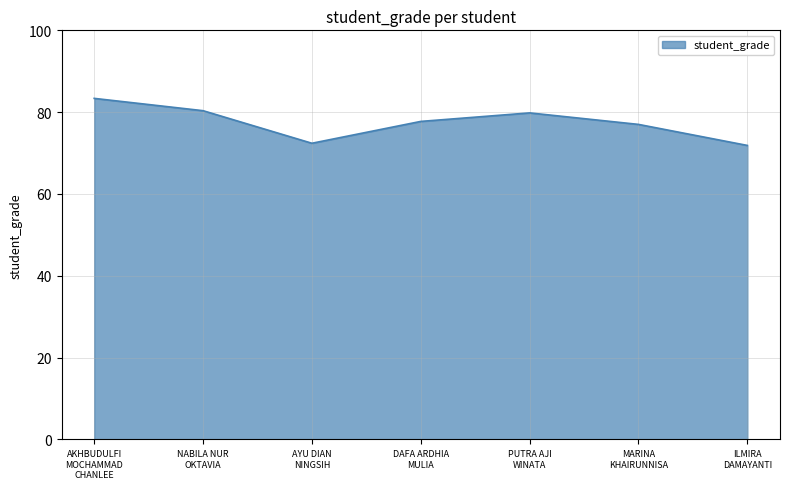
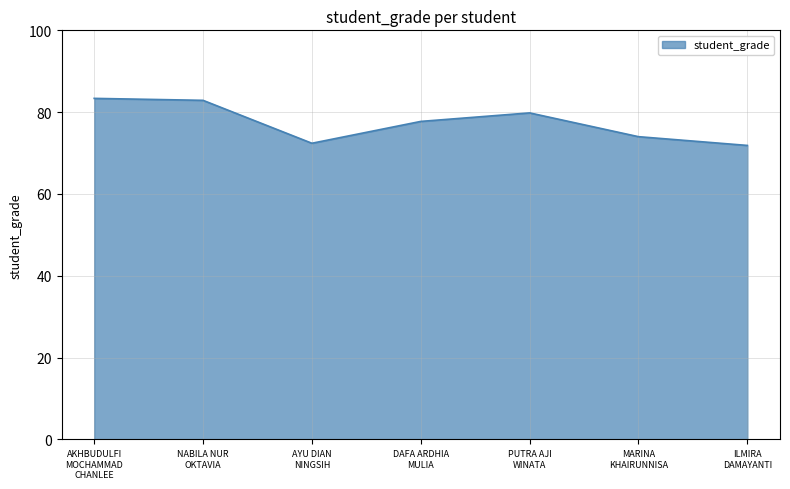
NABILA NUR OKTAVIA: 80 -> 83
MARINA KHAIRUNNISA: 77 -> 74
